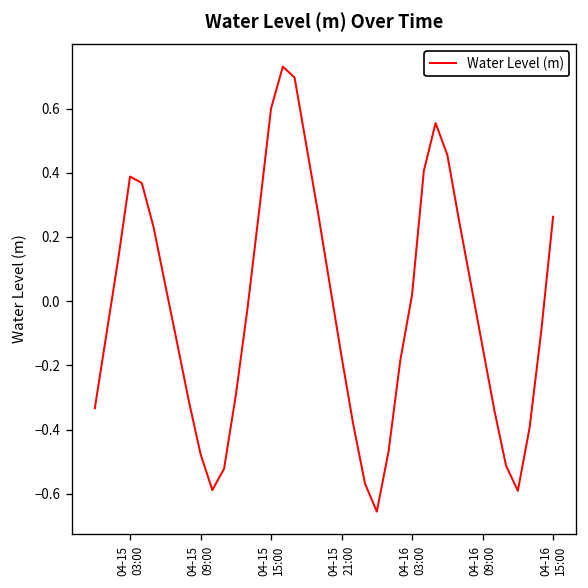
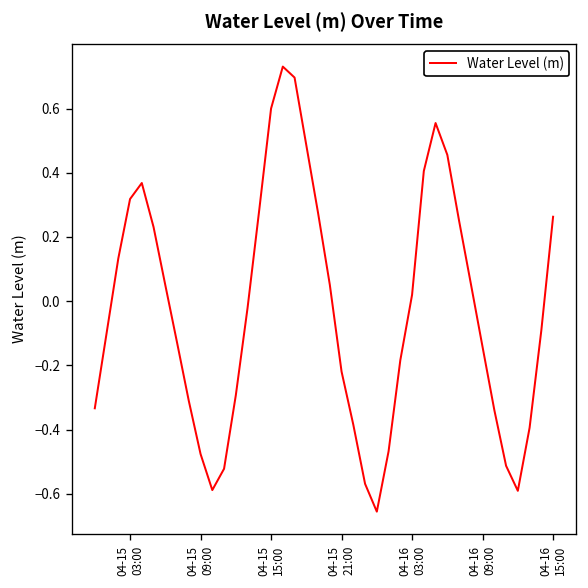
04-15 03:00: 0.39 -> 0.32
04-15 21:00: -0.17 -> -0.22
